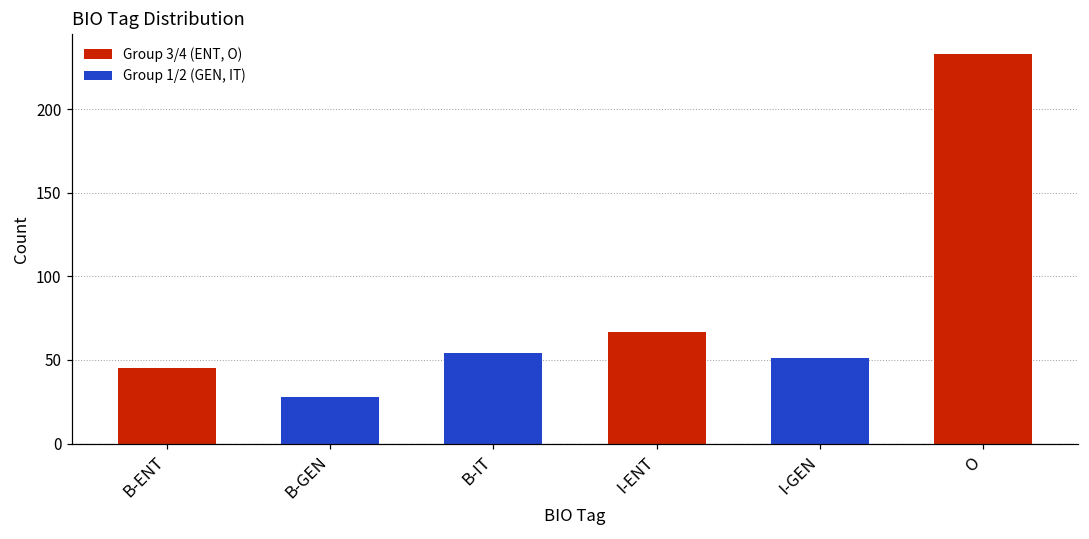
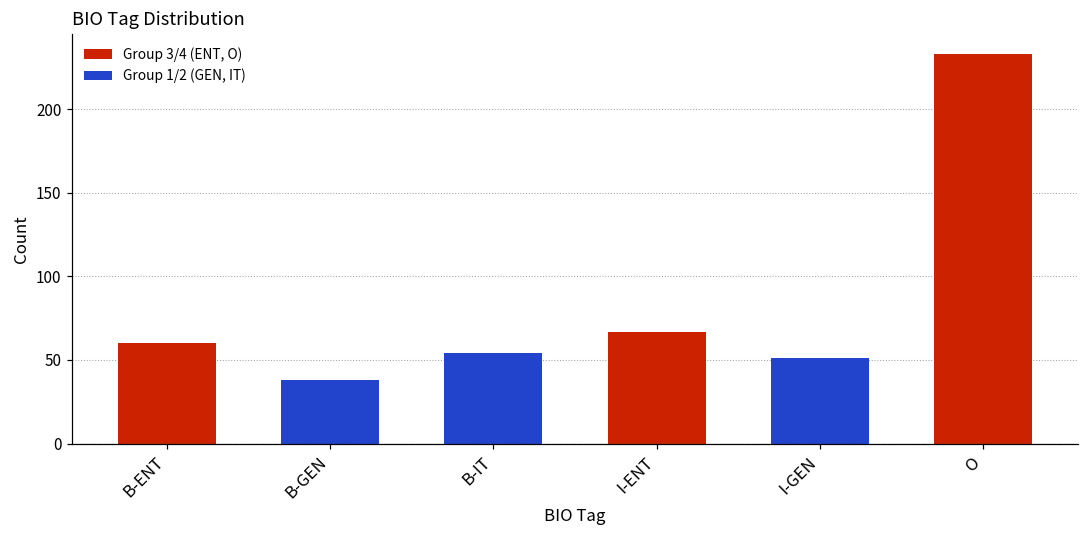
Group 3/4 (ENT, O), B-ENT: 45 -> 60
Group 1/2 (GEN, IT), B-GEN: 28 -> 38
